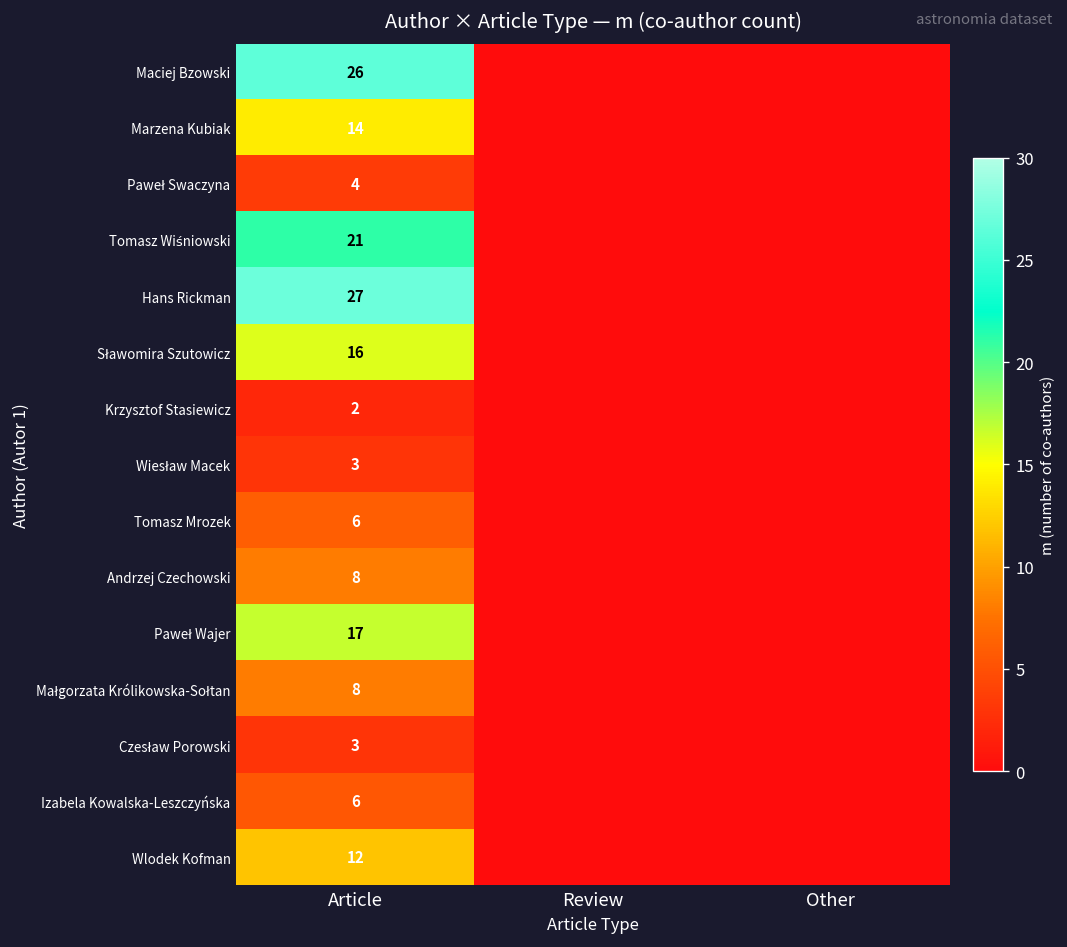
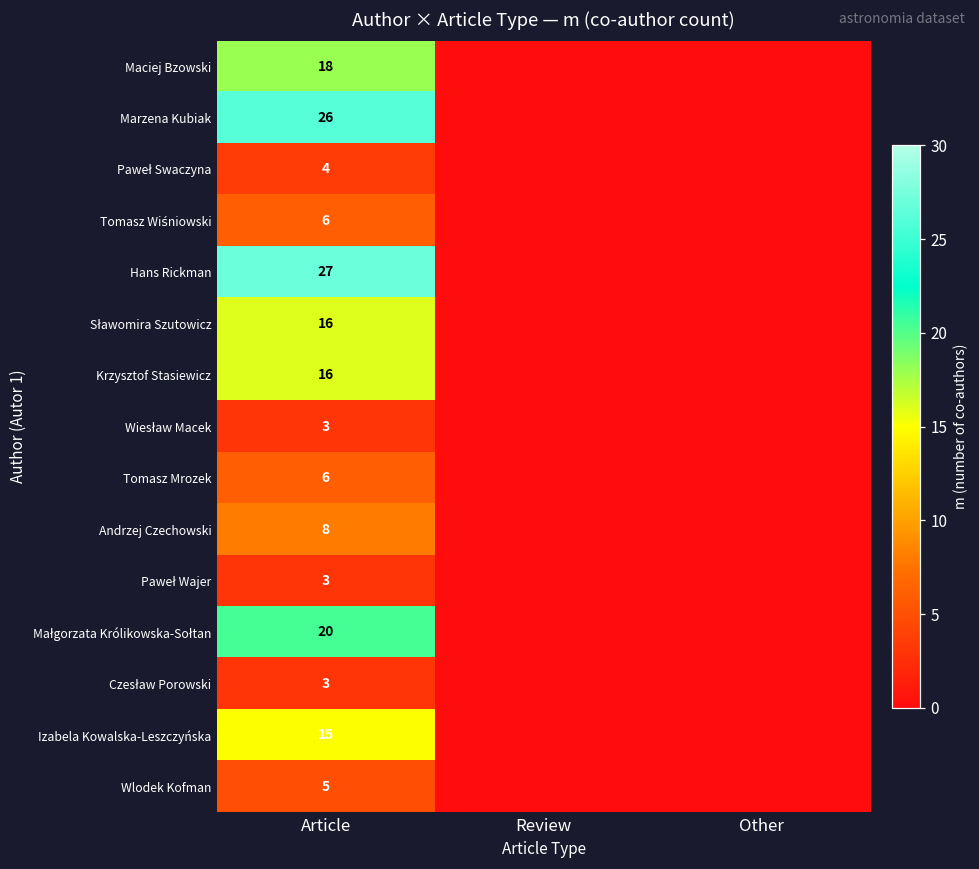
Maciej Bzowski, Article: 26 -> 18
Marzena Kubiak, Article: 14 -> 26
Tomasz Wiśniowski, Article: 21 -> 6
Krzysztof Stasiewicz, Article: 2 -> 16
Paweł Wajer, Article: 17 -> 3
Małgorzata Królikowska-Sołtan, Article: 8 -> 20
Izabela Kowalska-Leszczyńska, Article: 6 -> 15
Wlodek Kofman, Article: 12 -> 5
